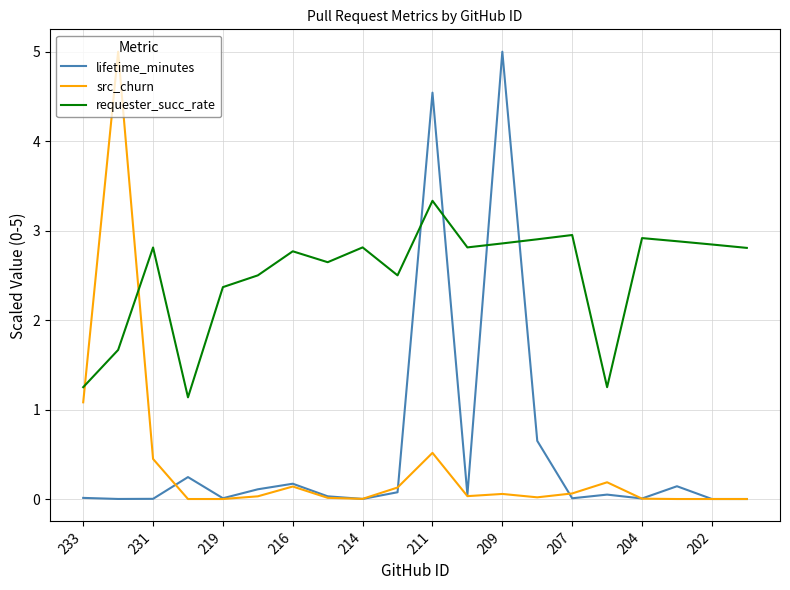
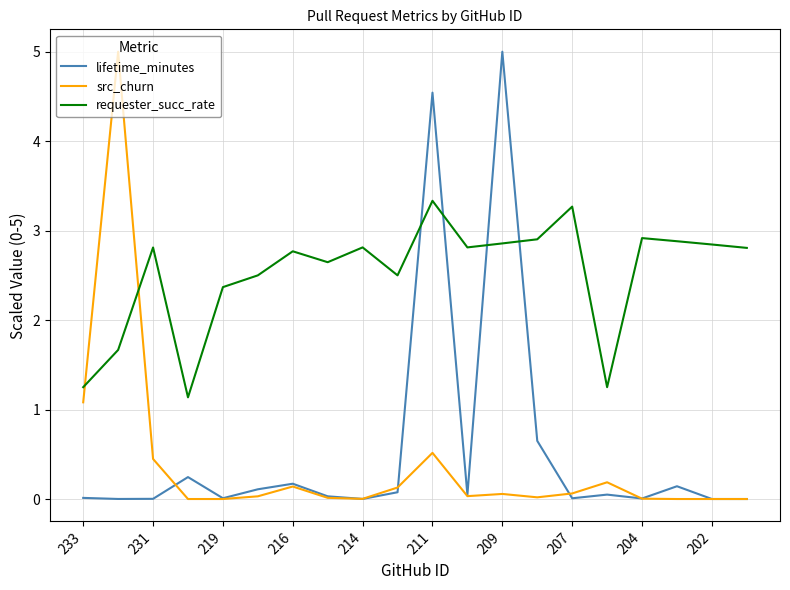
requester_succ_rate, 207: 3.0 -> 3.3
